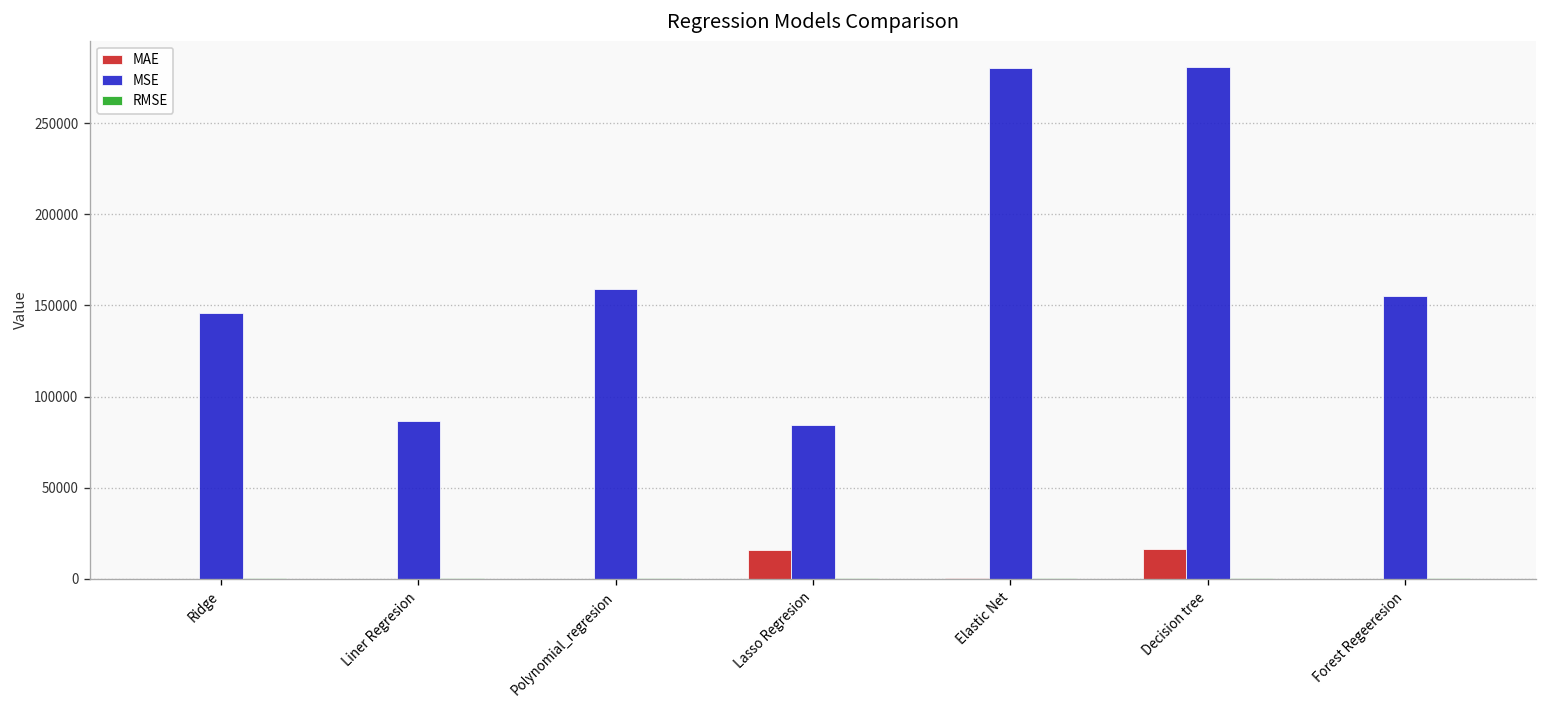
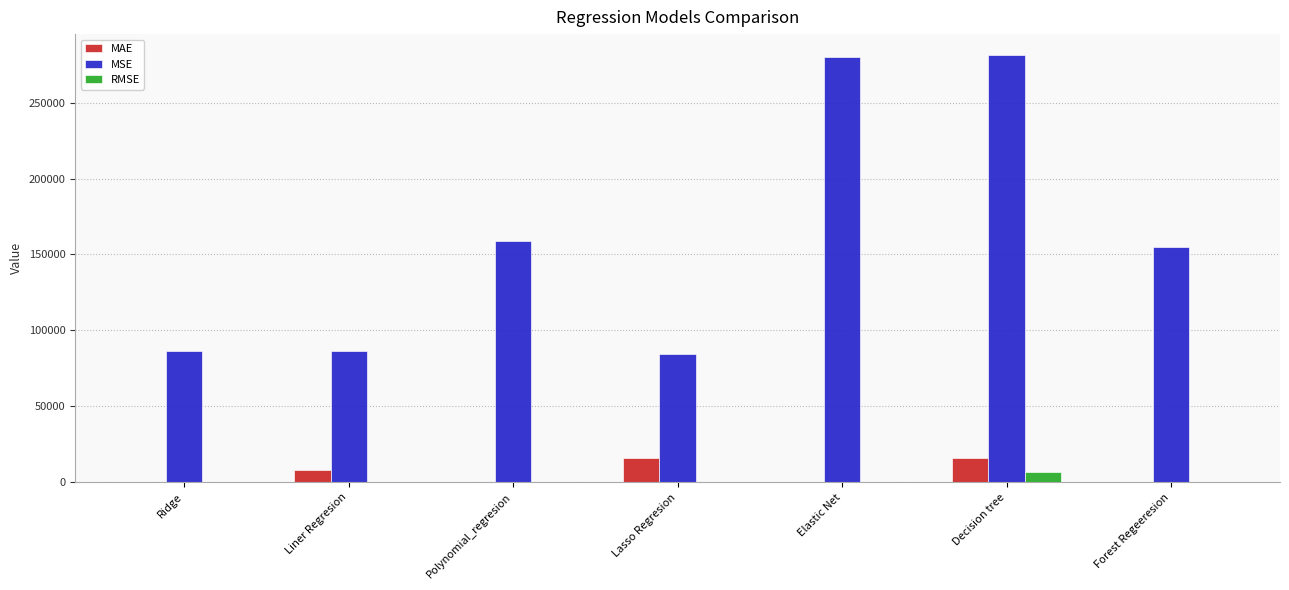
MSE, Ridge: 146000 -> 86000
MAE, Liner Regresion: 0 -> 8000
RMSE, Decision tree: 1000 -> 7000
